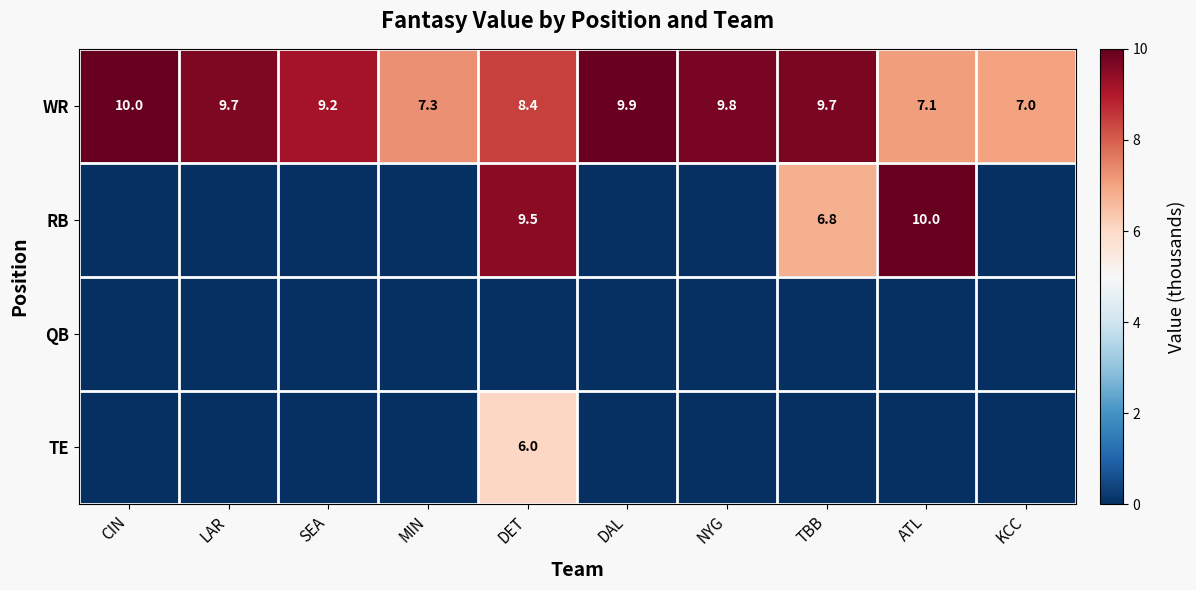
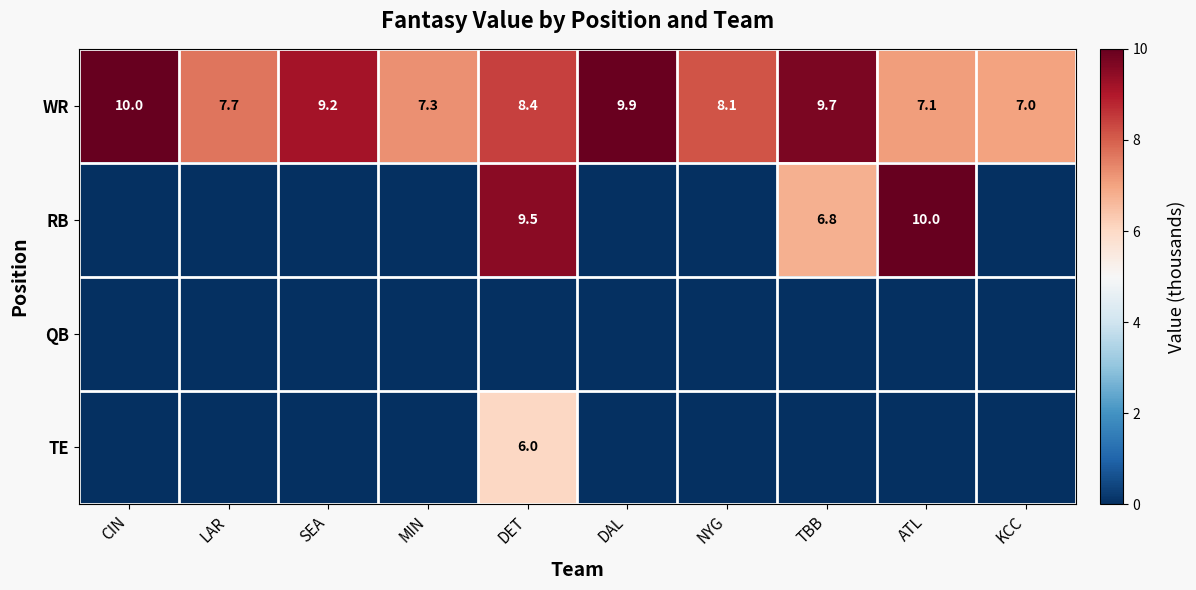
WR, LAR: 9.7 -> 7.7
WR, NYG: 9.8 -> 8.1
